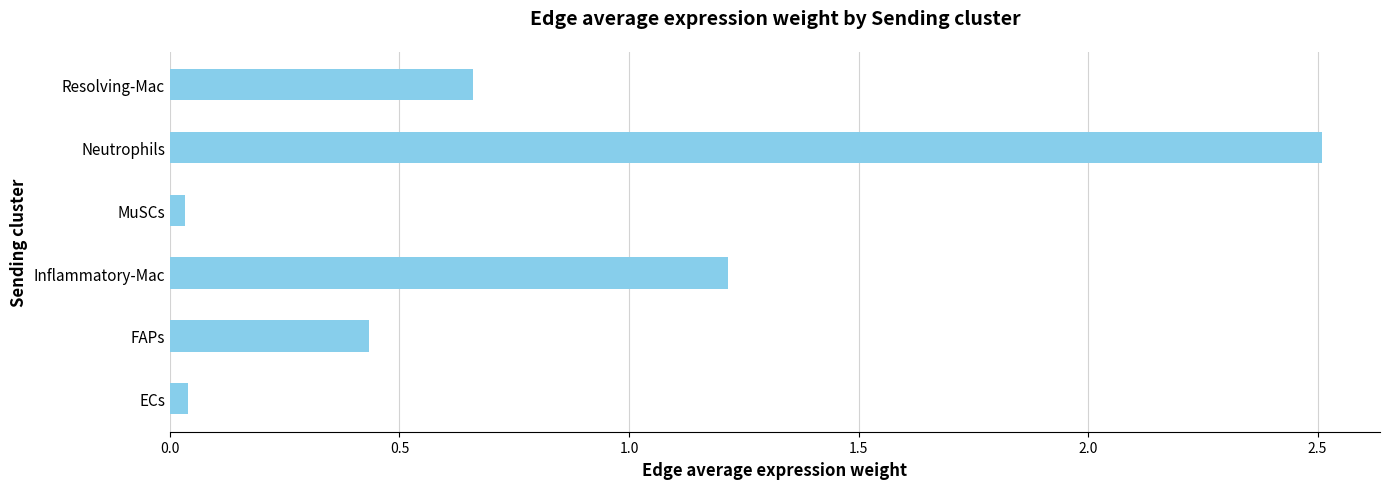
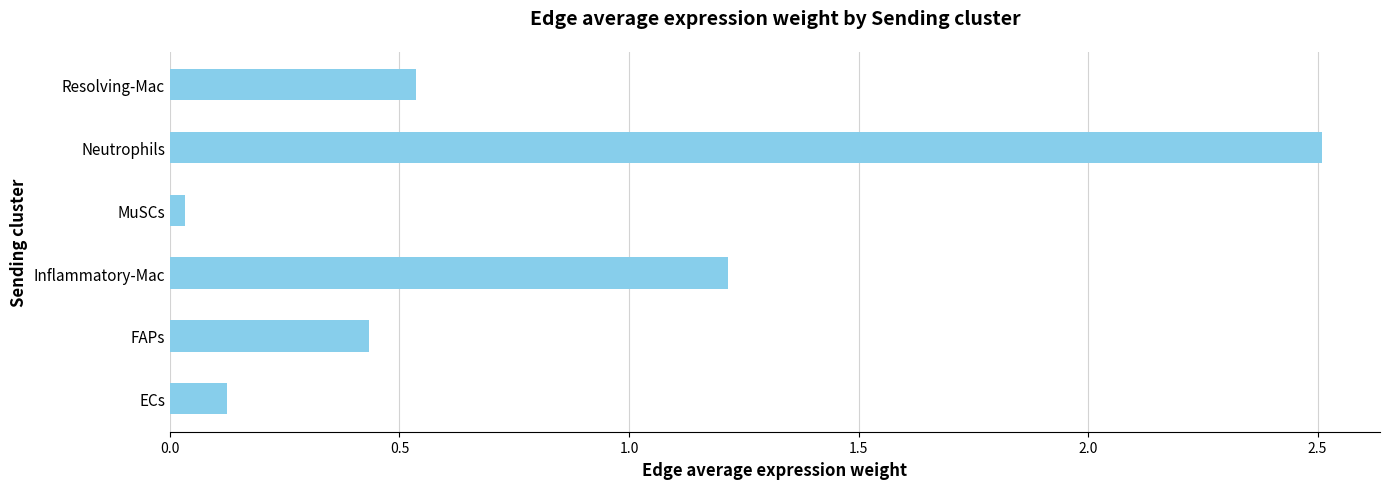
Resolving-Mac: 0.66 -> 0.54
ECs: 0.04 -> 0.12
